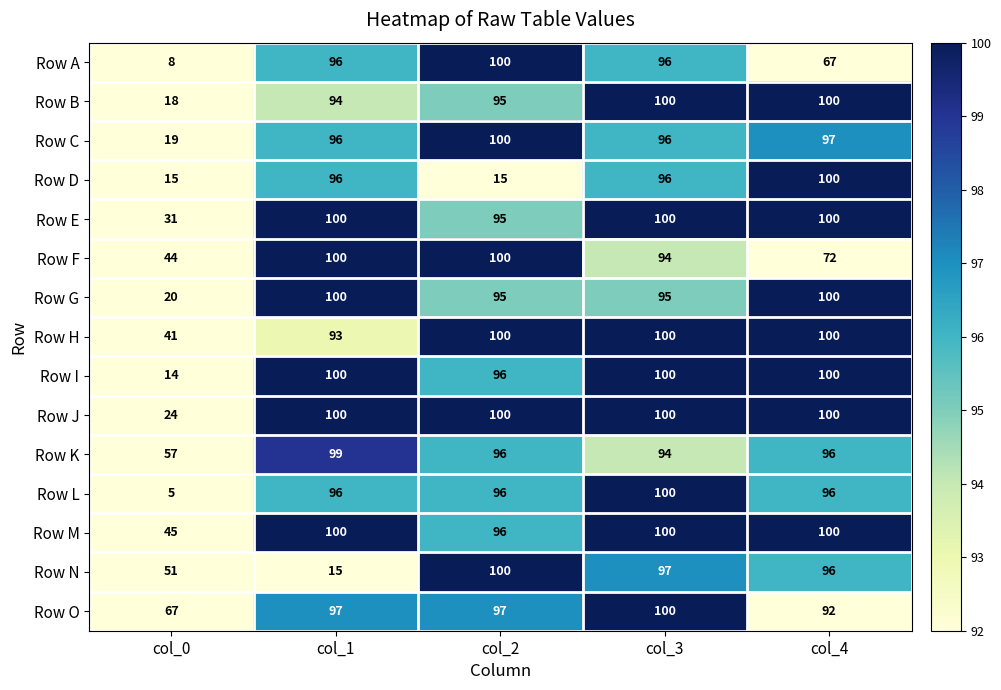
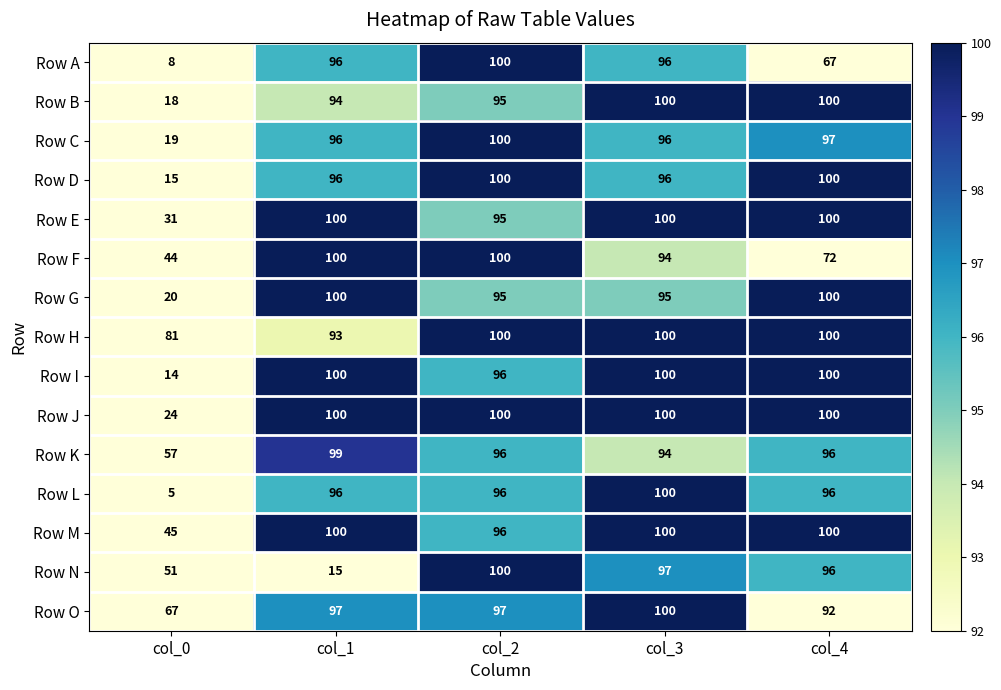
Row D, col_2: 15 -> 100
Row H, col_0: 41 -> 81
